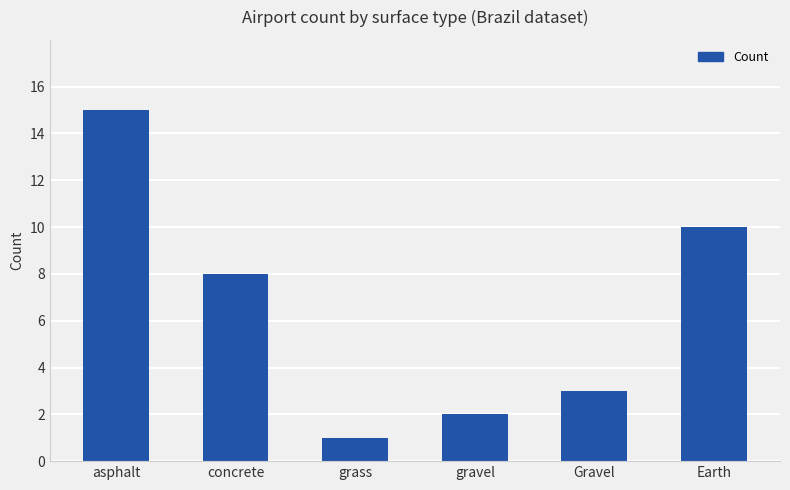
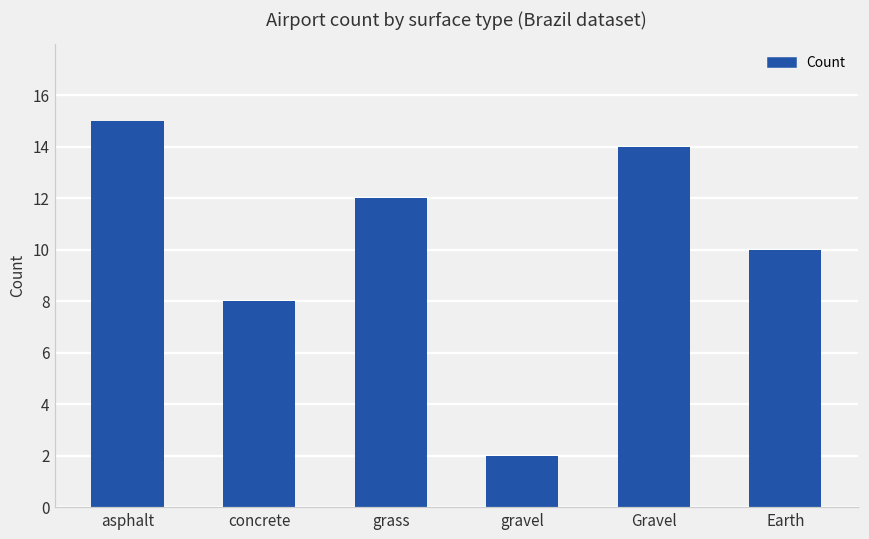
grass: 1 -> 12
Gravel: 3 -> 14
